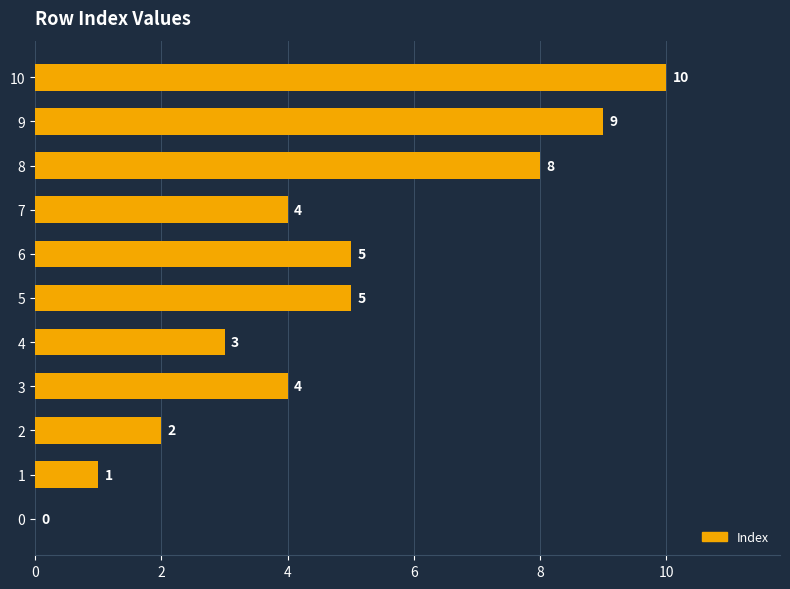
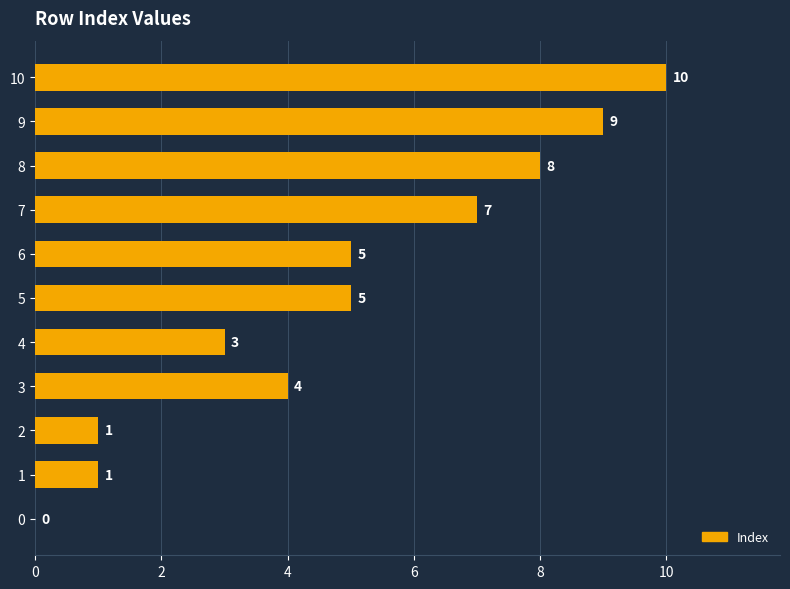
7: 4 -> 7
2: 2 -> 1
